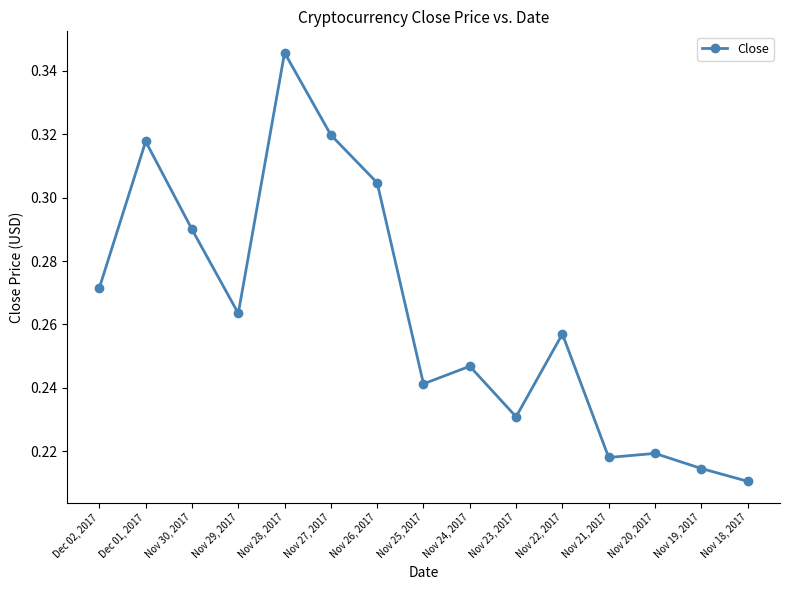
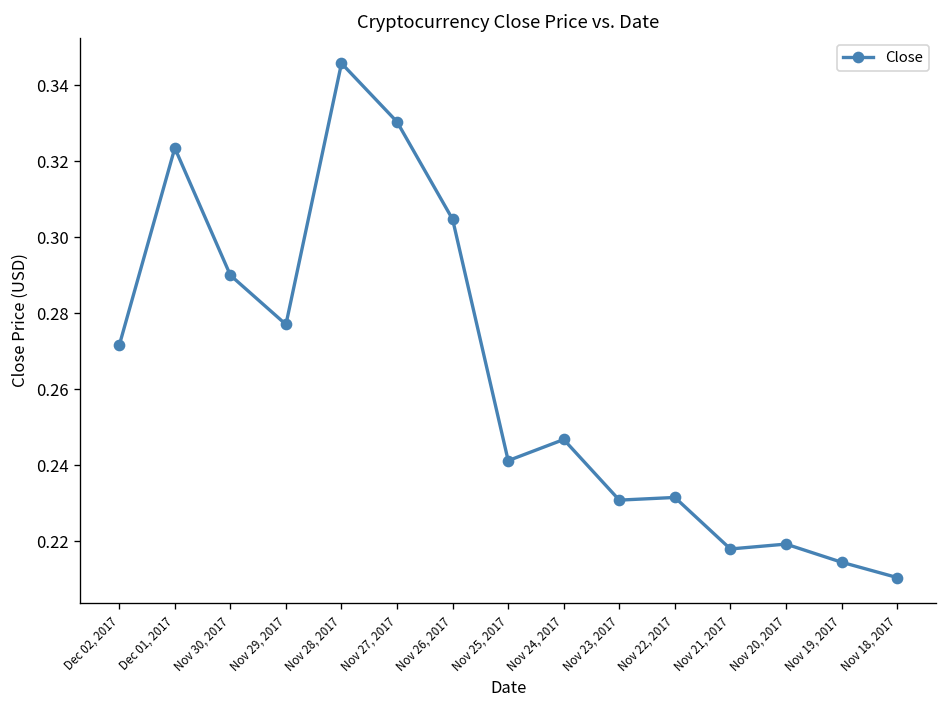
Dec 01, 2017: 0.318 -> 0.323
Nov 29, 2017: 0.263 -> 0.277
Nov 27, 2017: 0.320 -> 0.330
Nov 22, 2017: 0.257 -> 0.232
